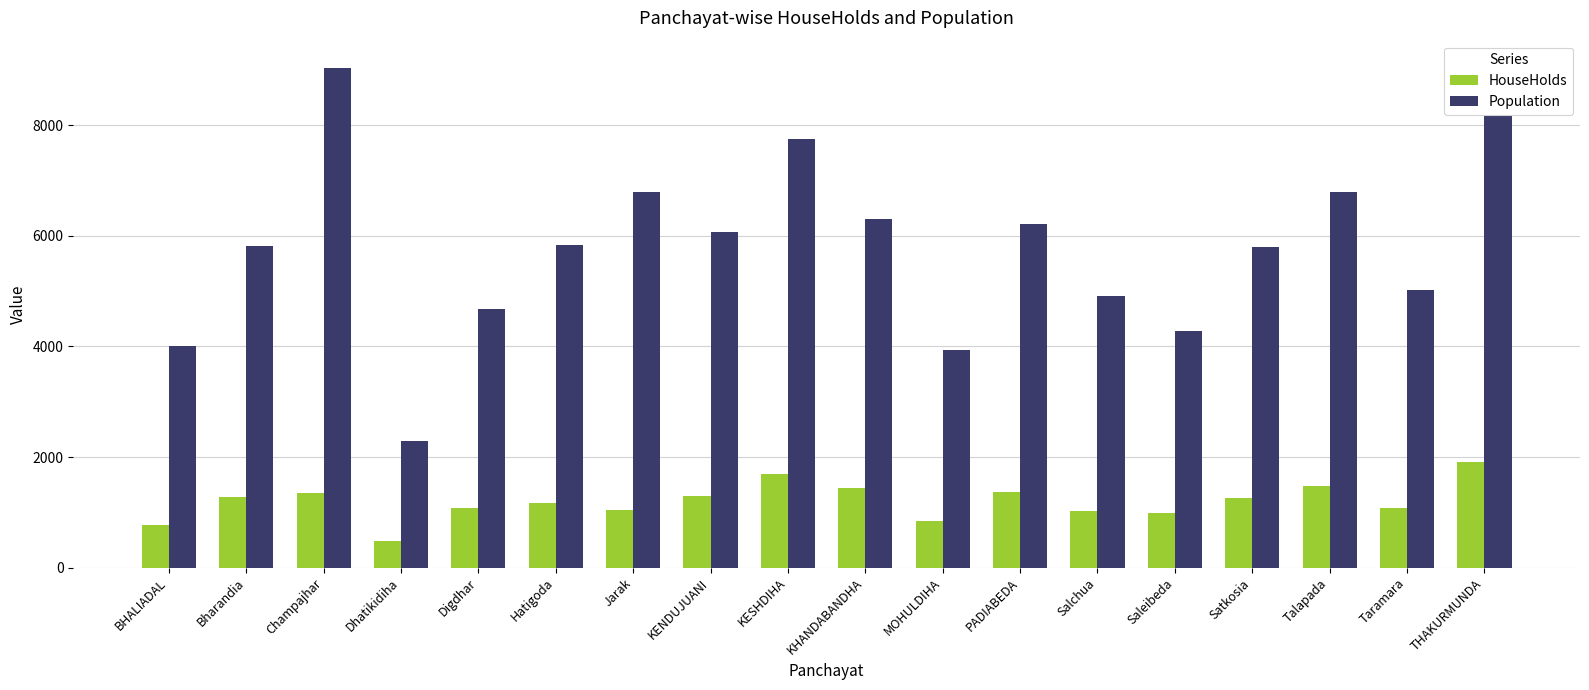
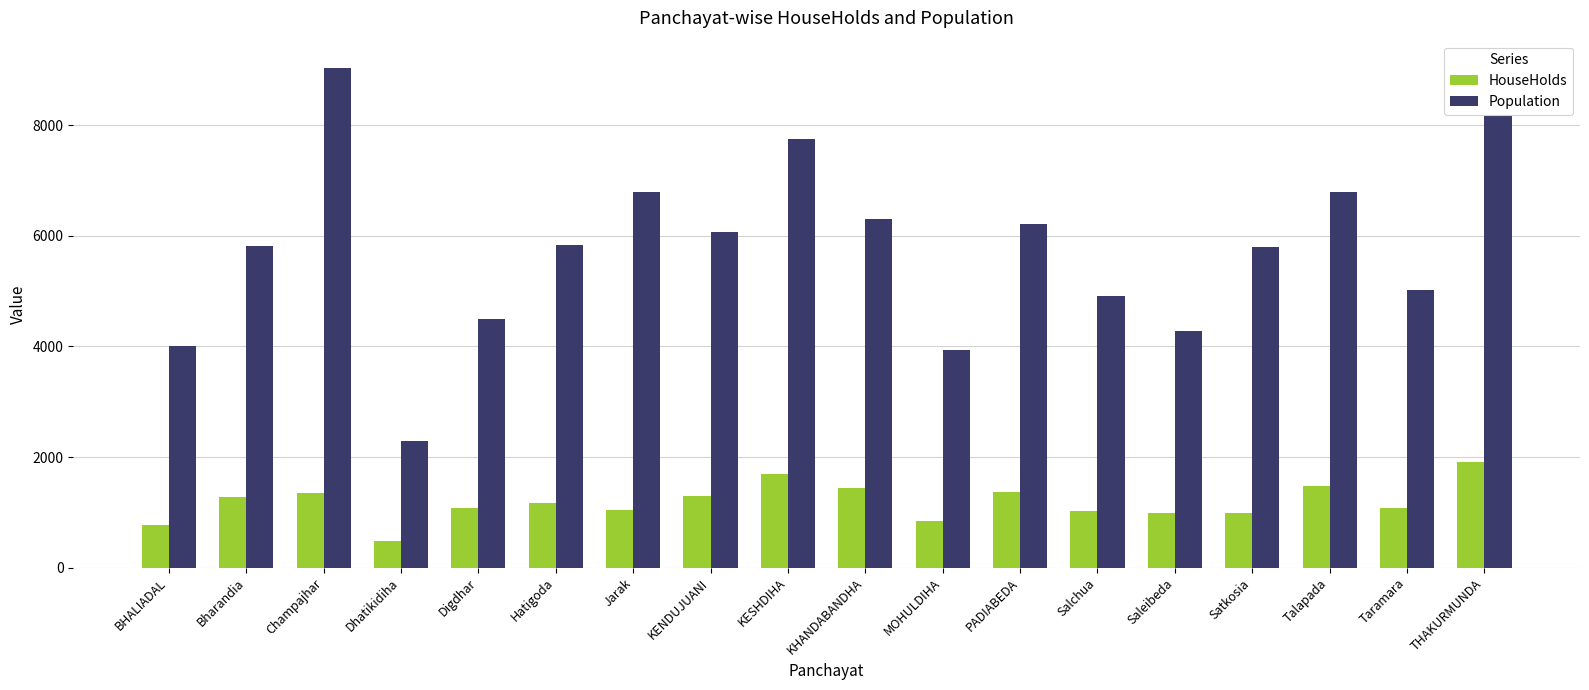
Population, Digdhar: 4700 -> 4500
HouseHolds, Satkosia: 1300 -> 1000
